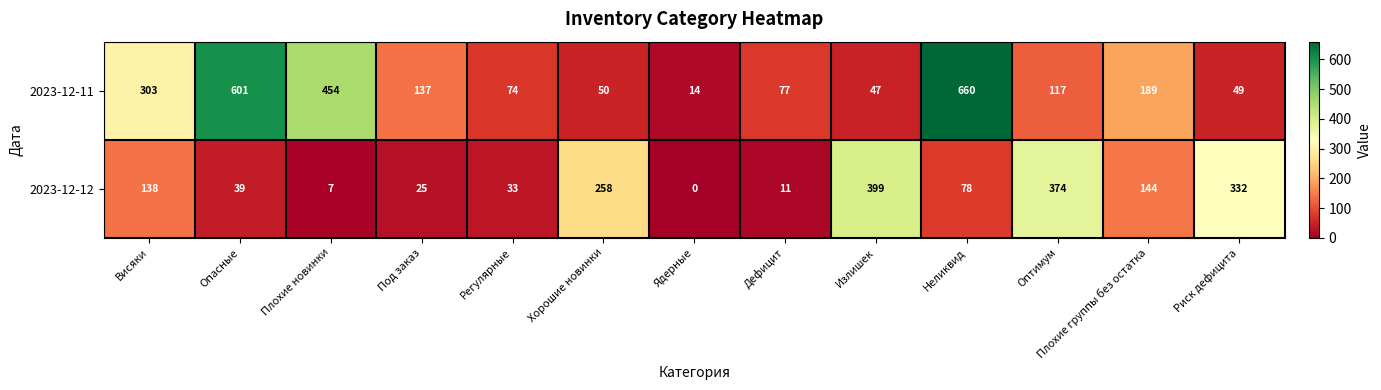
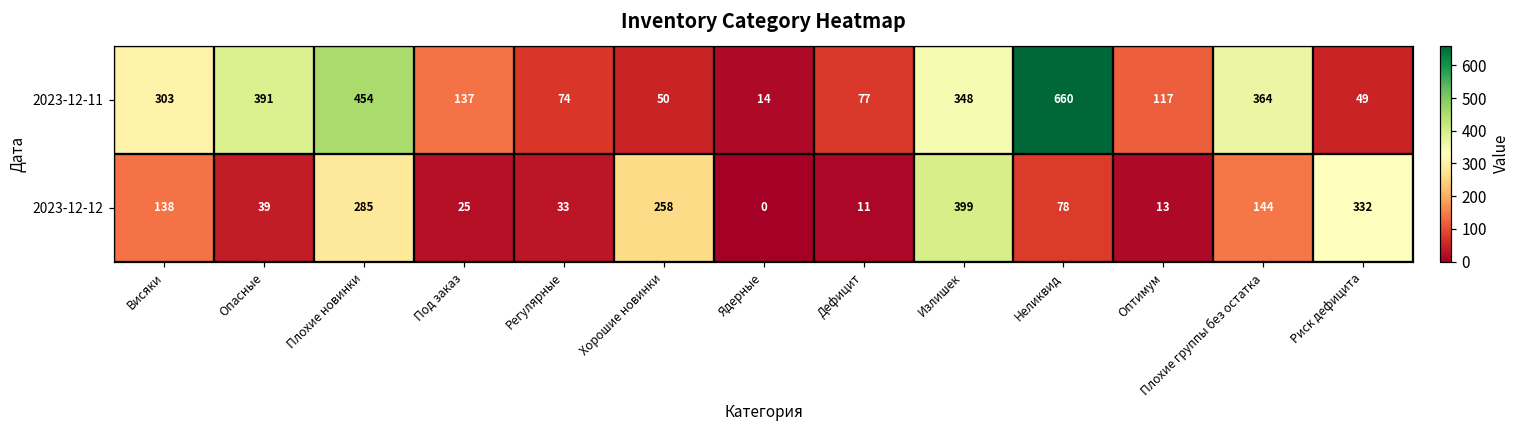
2023-12-11, Опасные: 601 -> 391
2023-12-11, Излишек: 47 -> 348
2023-12-11, Плохие группы без остатка: 189 -> 364
2023-12-12, Плохие новинки: 7 -> 285
2023-12-12, Оптимум: 374 -> 13
